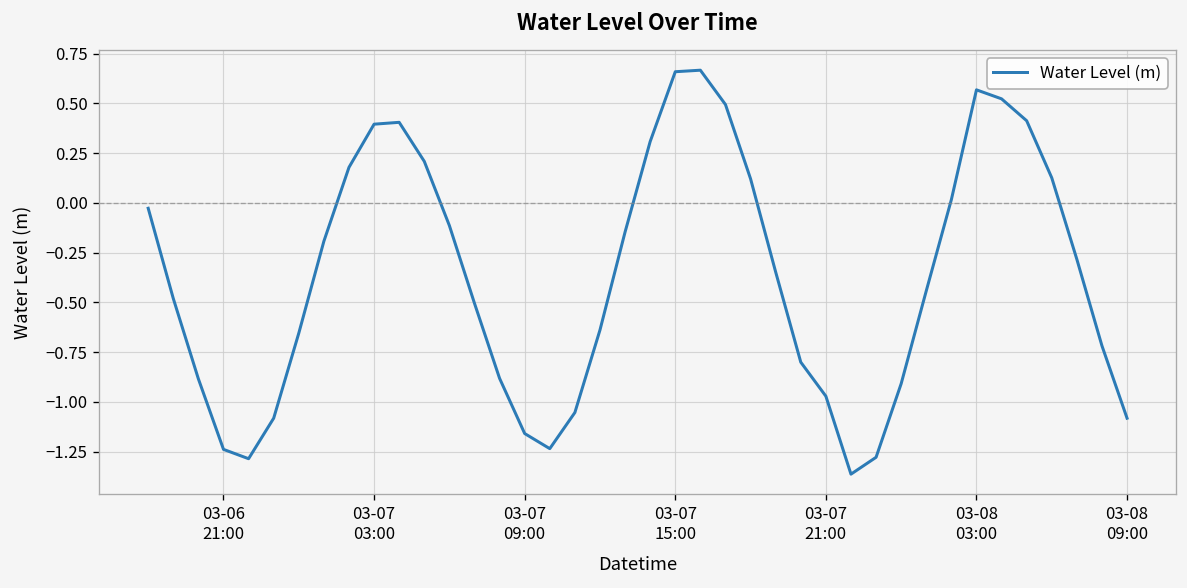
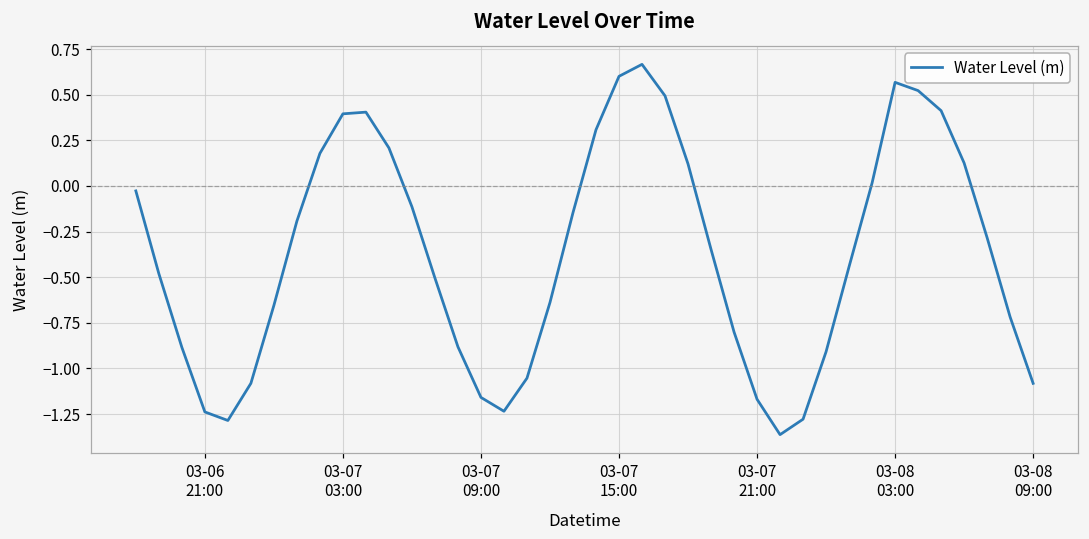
03-07 15:00: 0.66 -> 0.60
03-07 21:00: -0.97 -> -1.17
